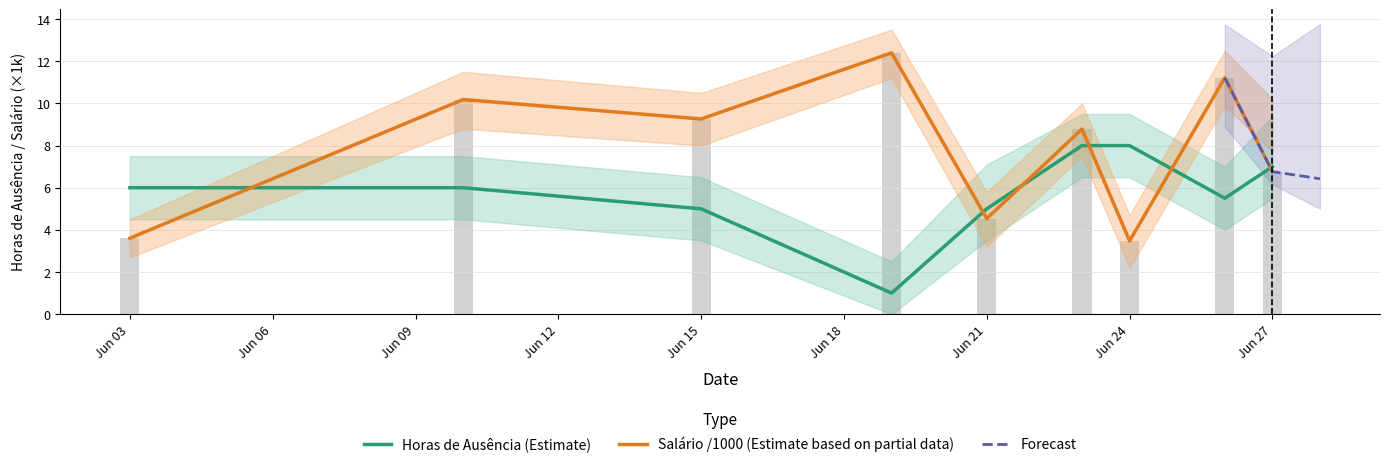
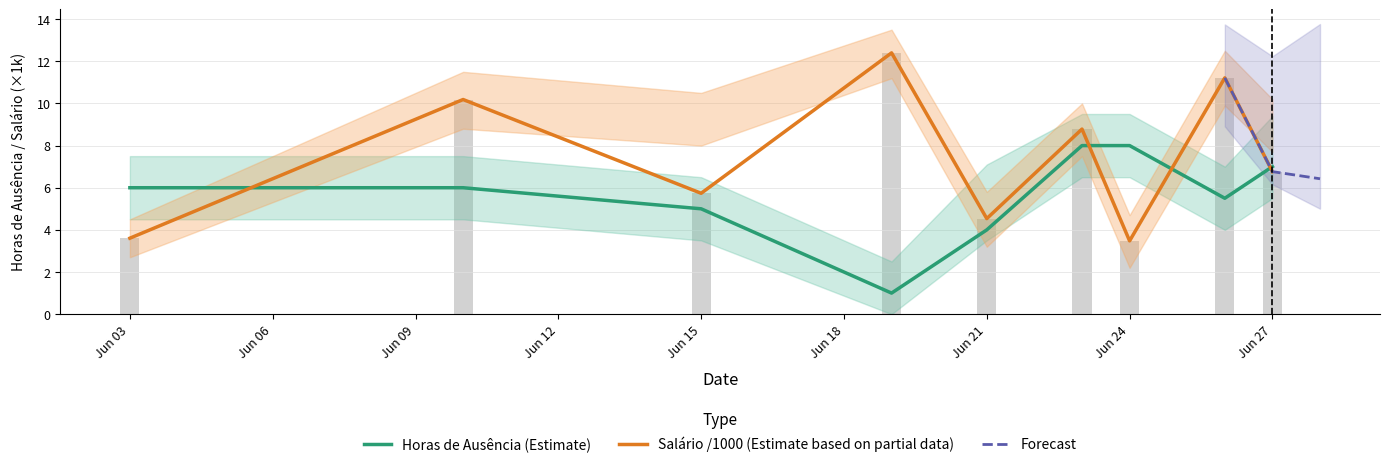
Salário /1000 (Estimate based on partial data), Jun 15: 9.3 -> 5.7
Horas de Ausência (Estimate), Jun 21: 5 -> 4
